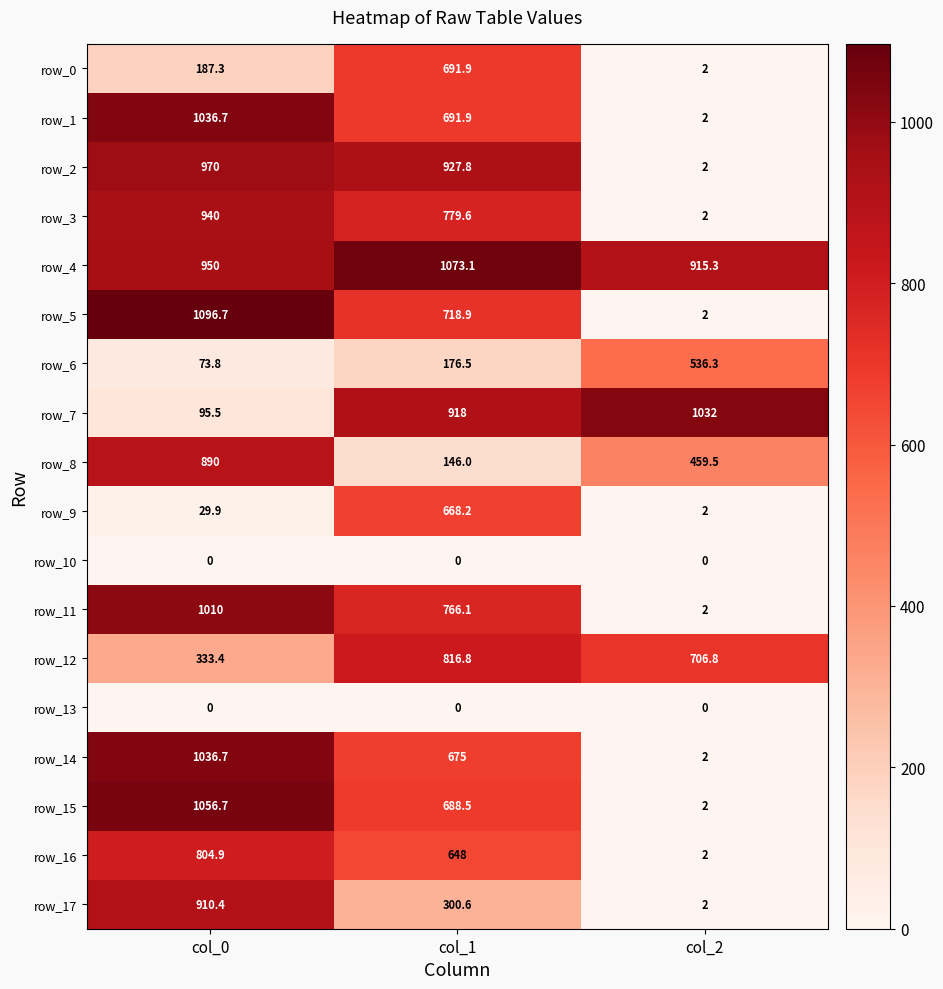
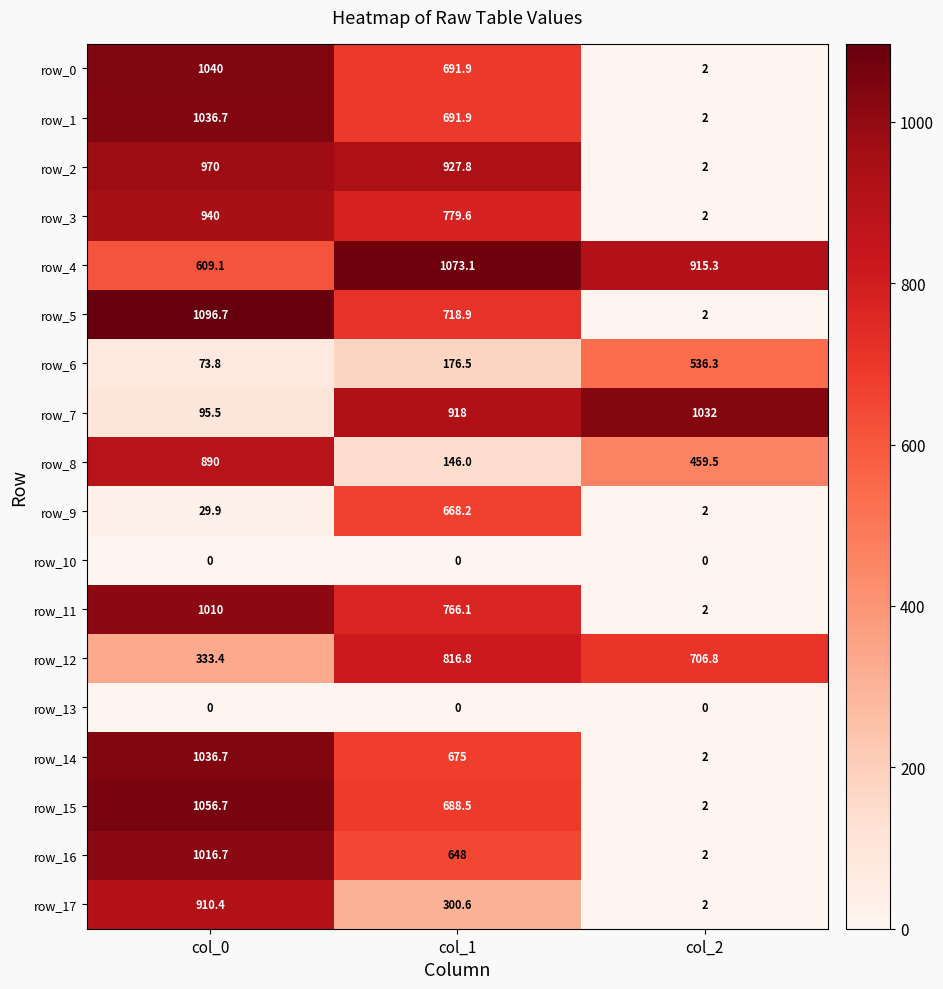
row_0, col_0: 187.3 -> 1040
row_4, col_0: 950 -> 609.1
row_16, col_0: 804.9 -> 1016.7
